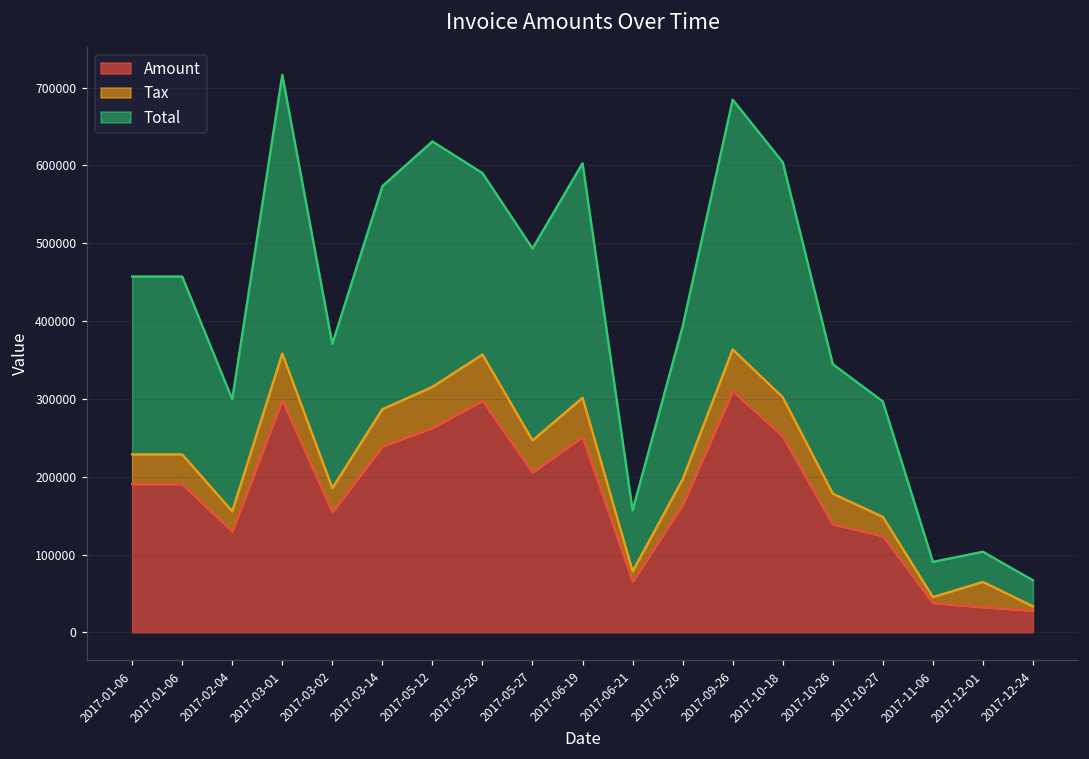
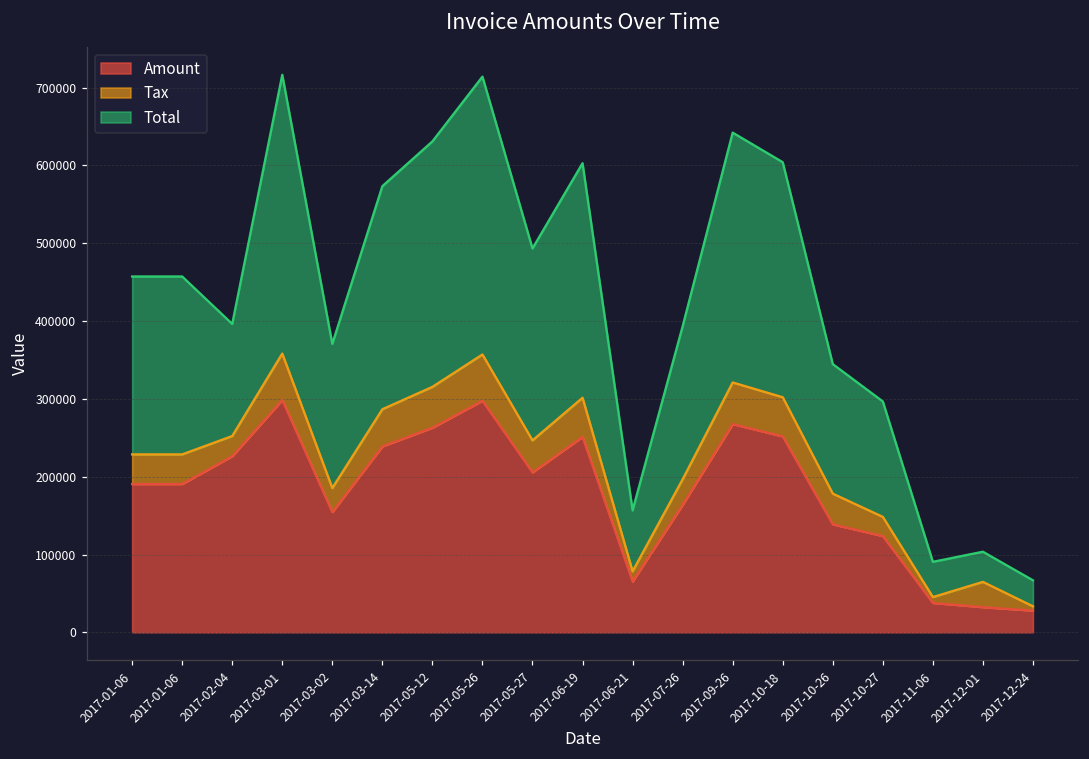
Amount, 2017-02-04: 130000 -> 230000
Total, 2017-05-26: 230000 -> 360000
Amount, 2017-09-26: 310000 -> 270000
